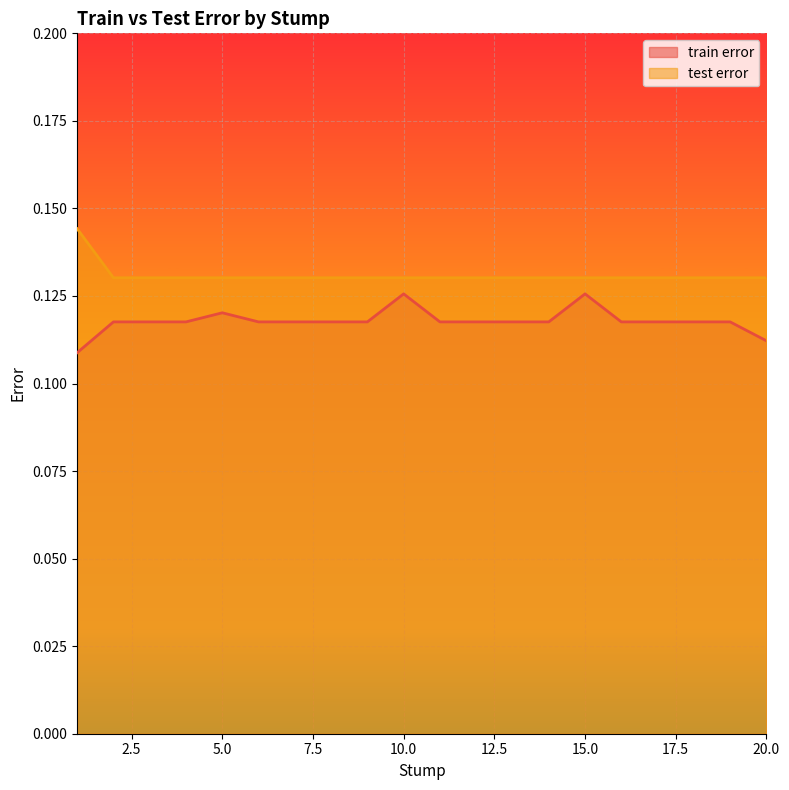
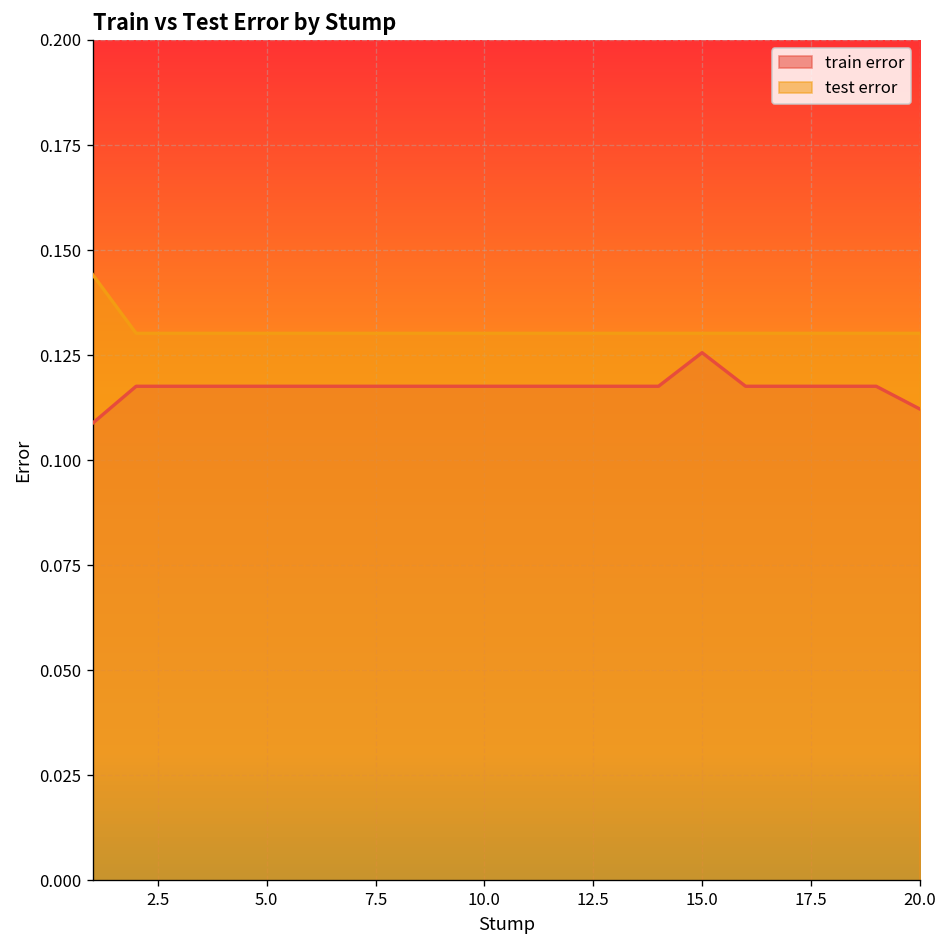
train error, 5.0: 0.120 -> 0.118
train error, 10.0: 0.126 -> 0.118
